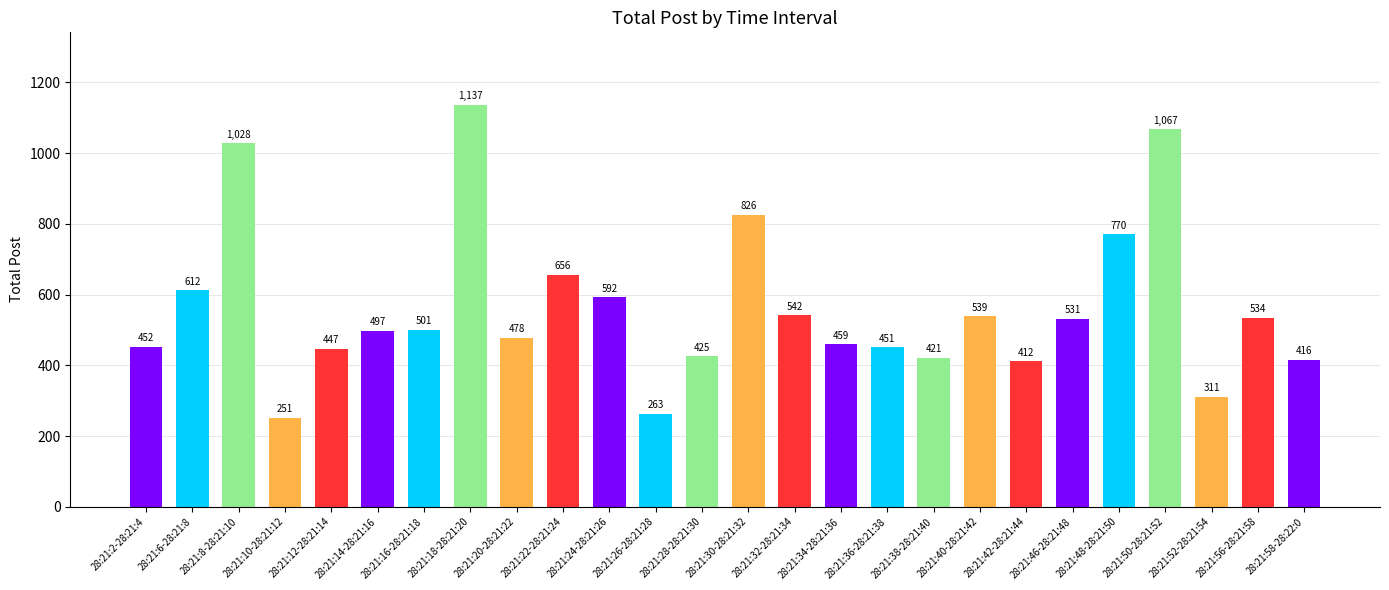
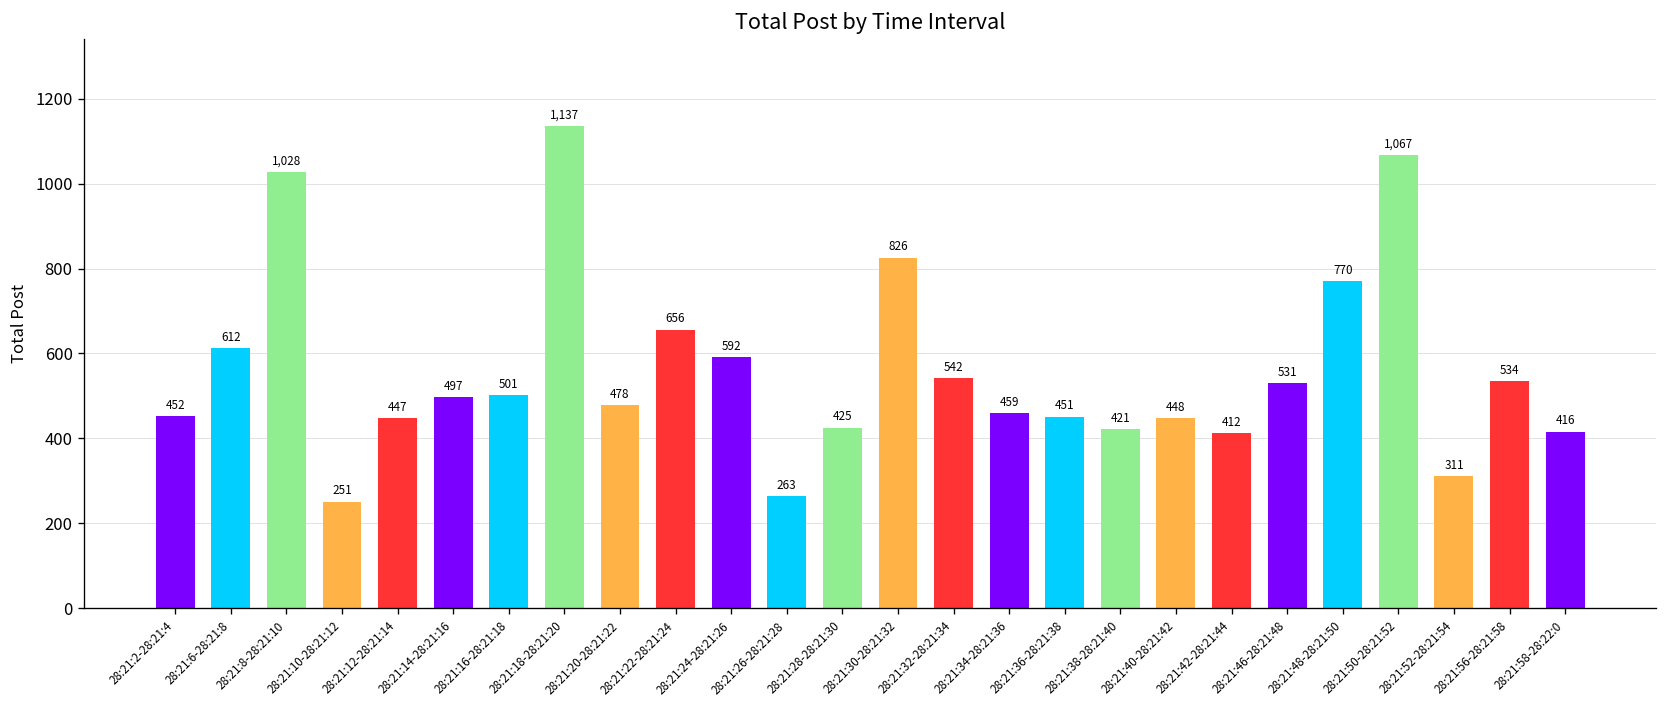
28:21:40-28:21:42: 539 -> 448
